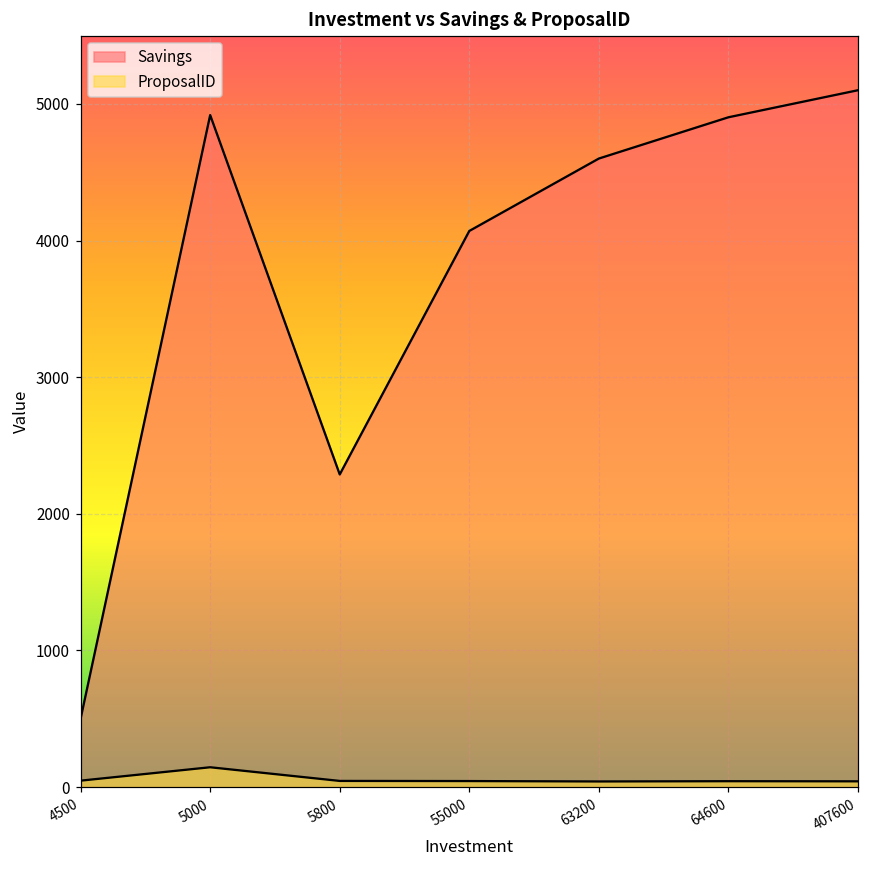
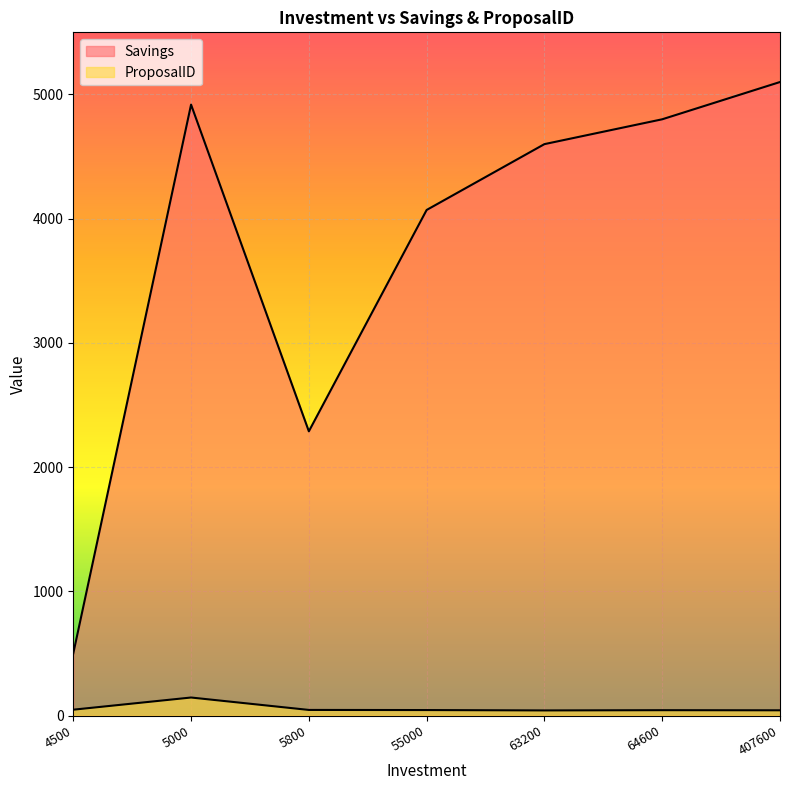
Savings, 64600: 4900 -> 4800
